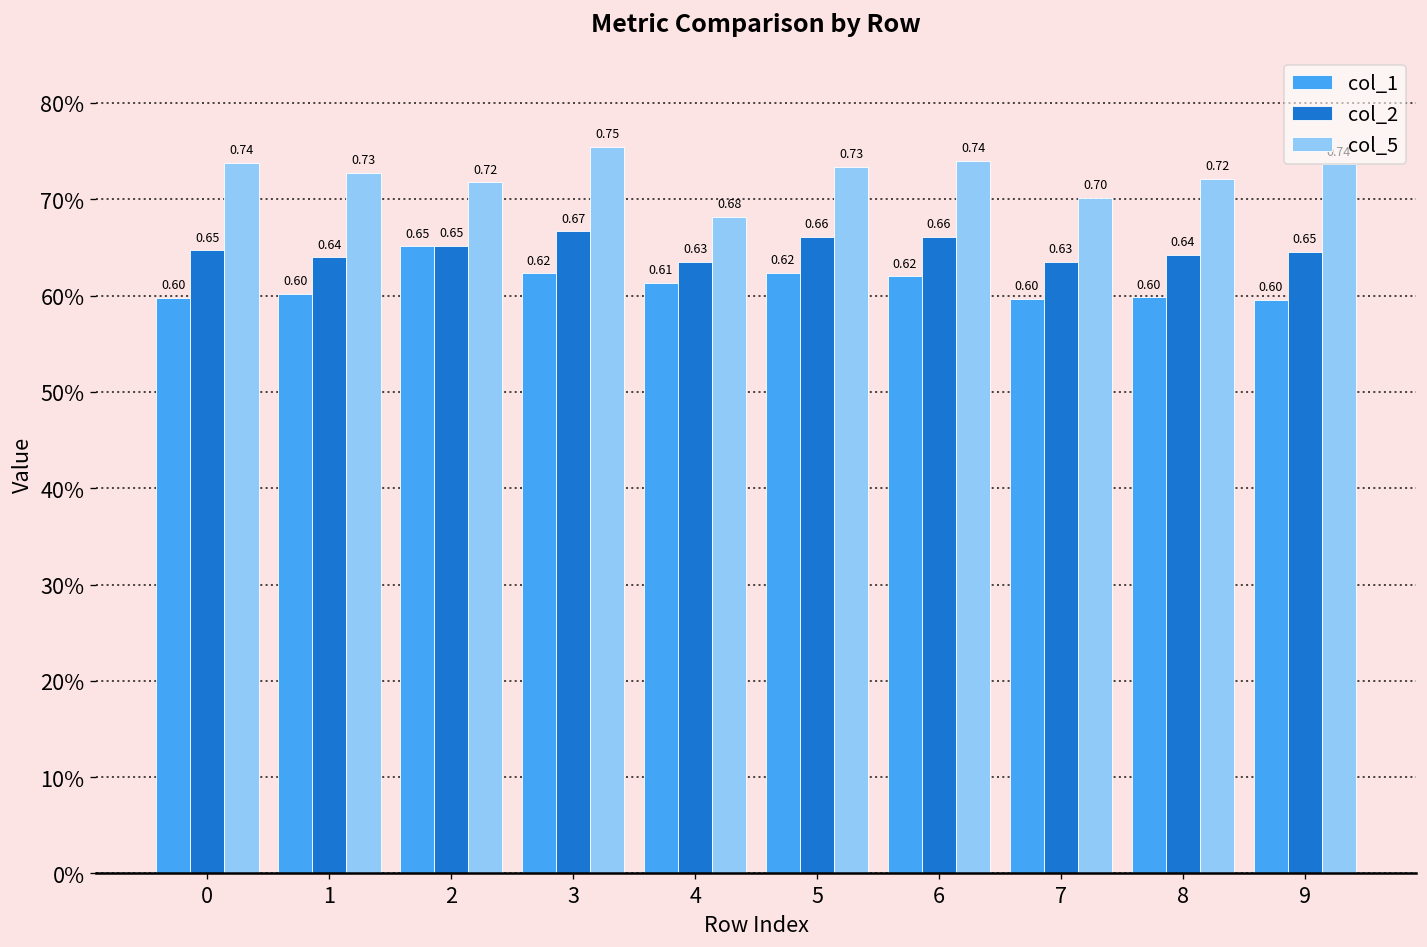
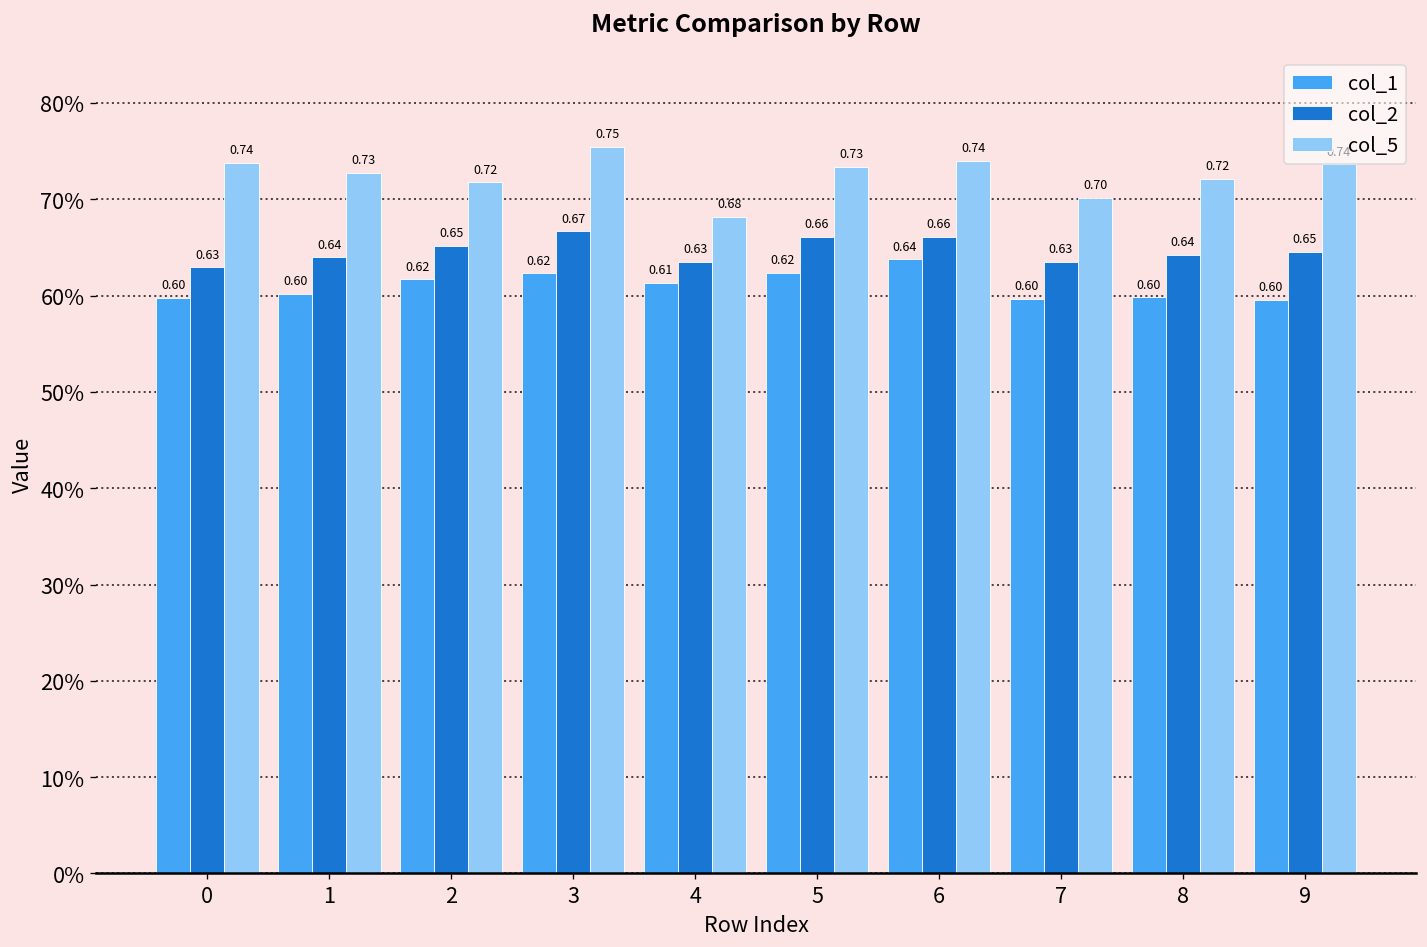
col_2, 0: 0.65 -> 0.63
col_1, 2: 0.65 -> 0.62
col_1, 6: 0.62 -> 0.64
